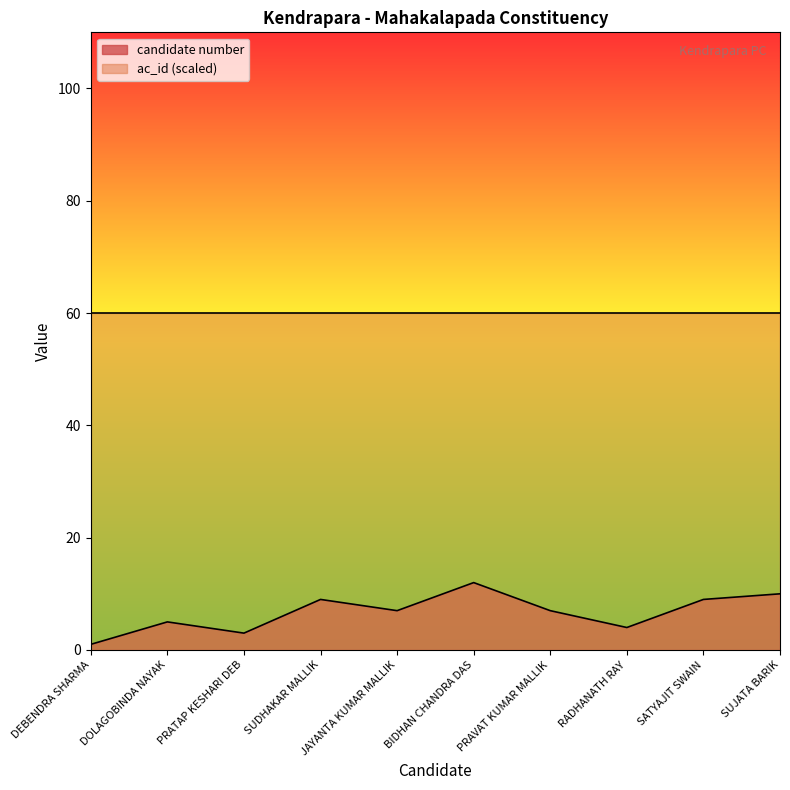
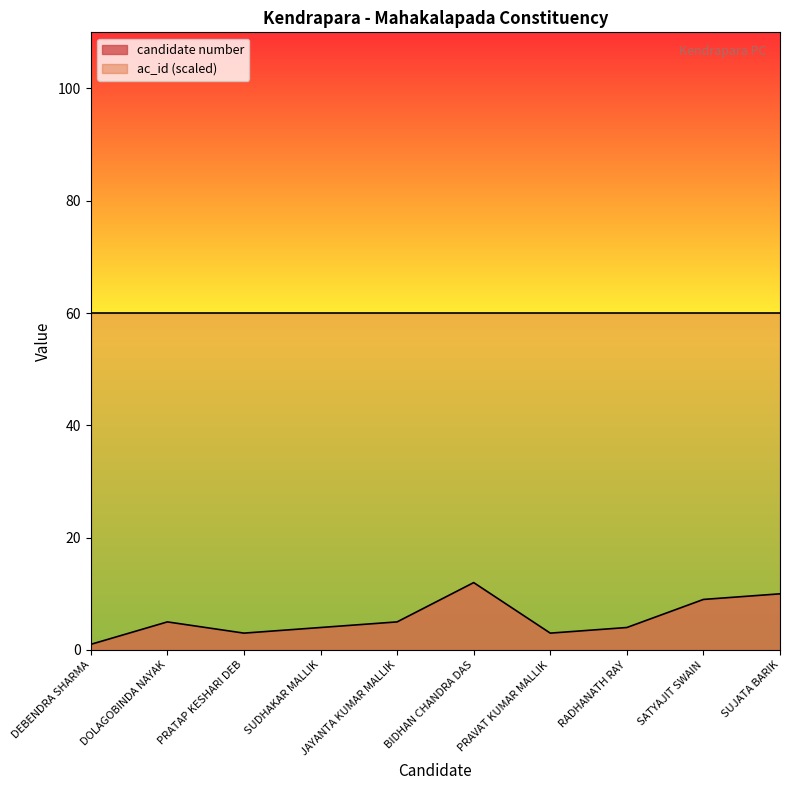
candidate number, SUDHAKAR MALLIK: 9 -> 4
candidate number, JAYANTA KUMAR MALLIK: 7 -> 5
candidate number, PRAVAT KUMAR MALLIK: 7 -> 3
